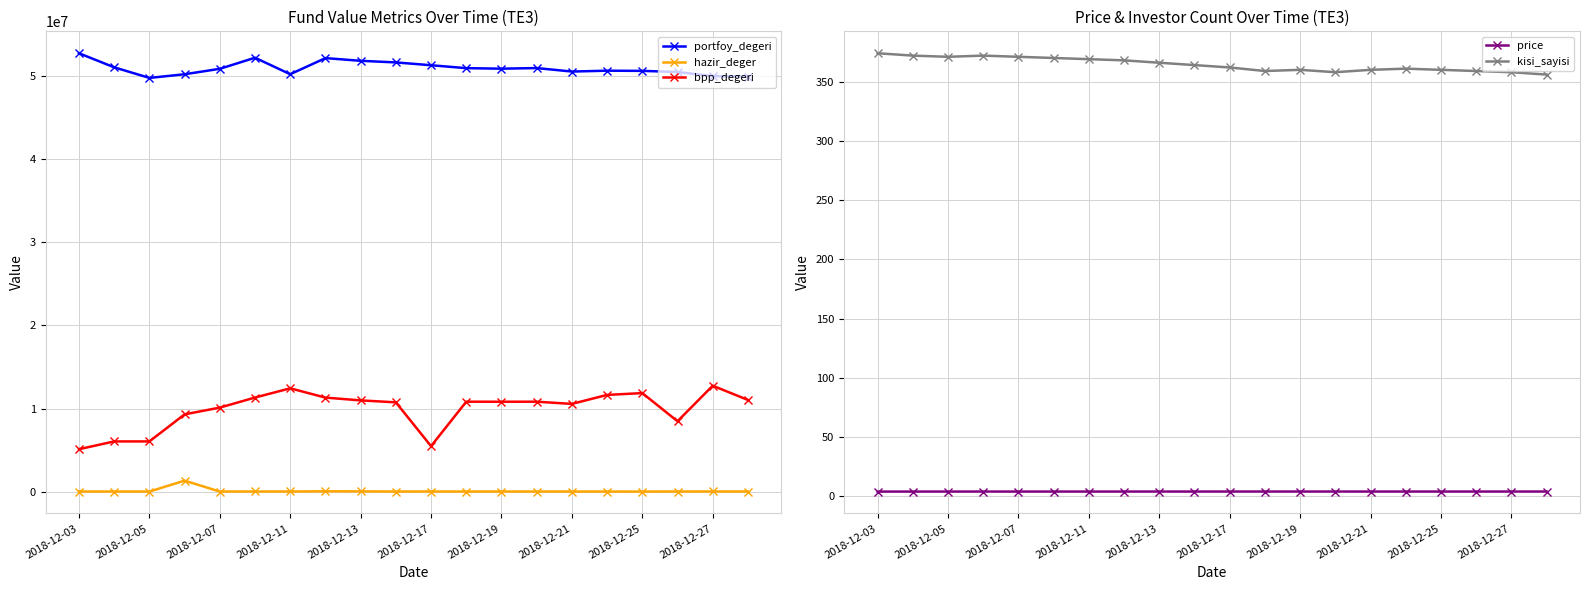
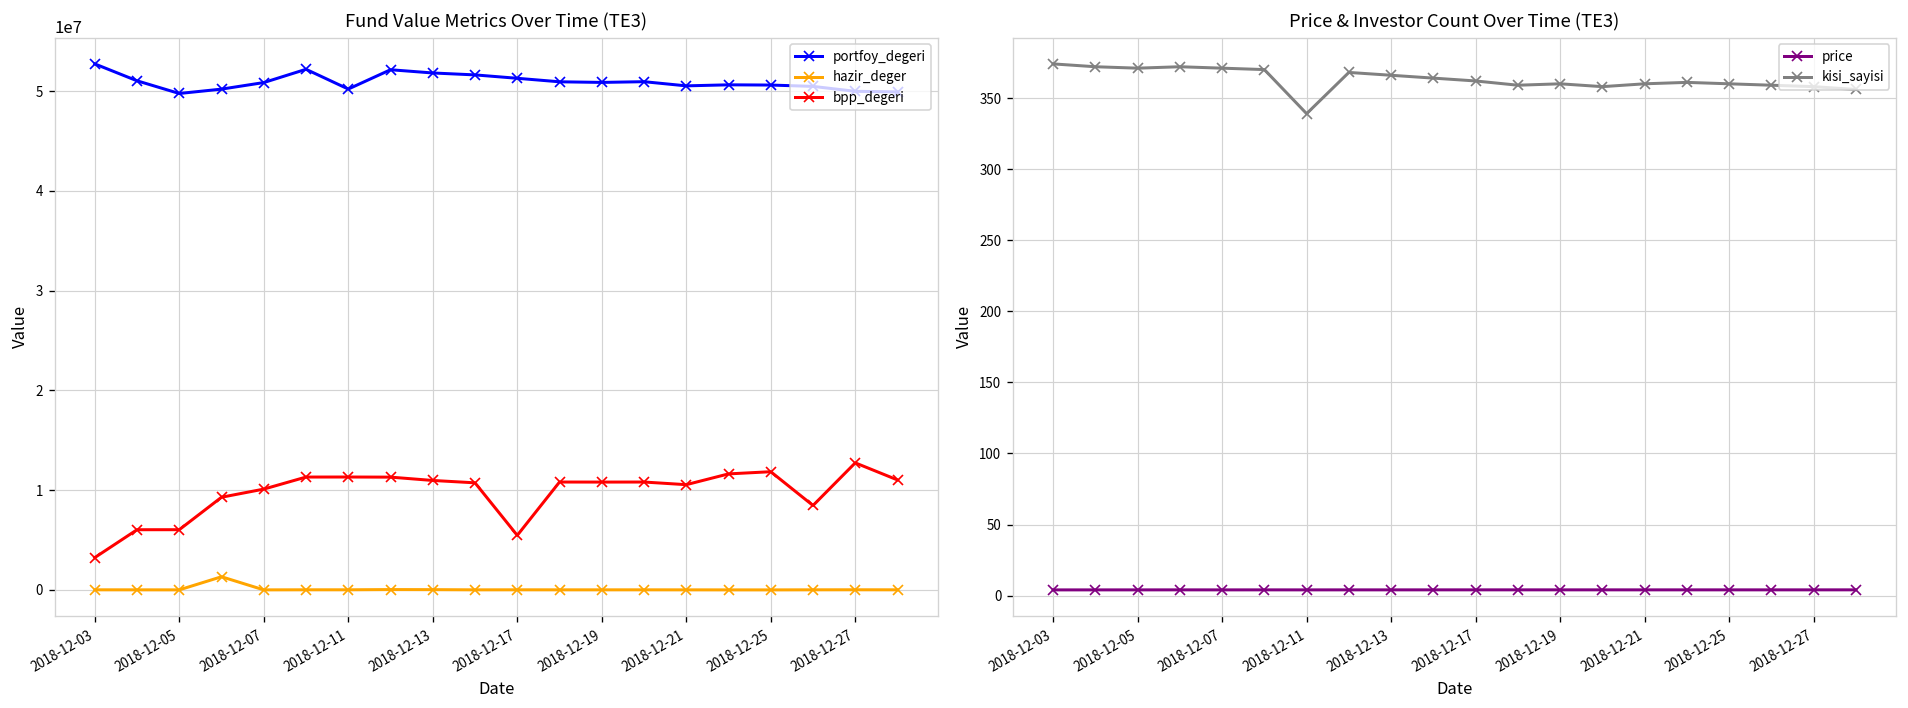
Fund Value Metrics Over Time (TE3), bpp_degeri, 2018-12-03: 5000000 -> 3000000
Fund Value Metrics Over Time (TE3), bpp_degeri, 2018-12-11: 12000000 -> 11000000
Price & Investor Count Over Time (TE3), kisi_sayisi, 2018-12-11: 369 -> 339
